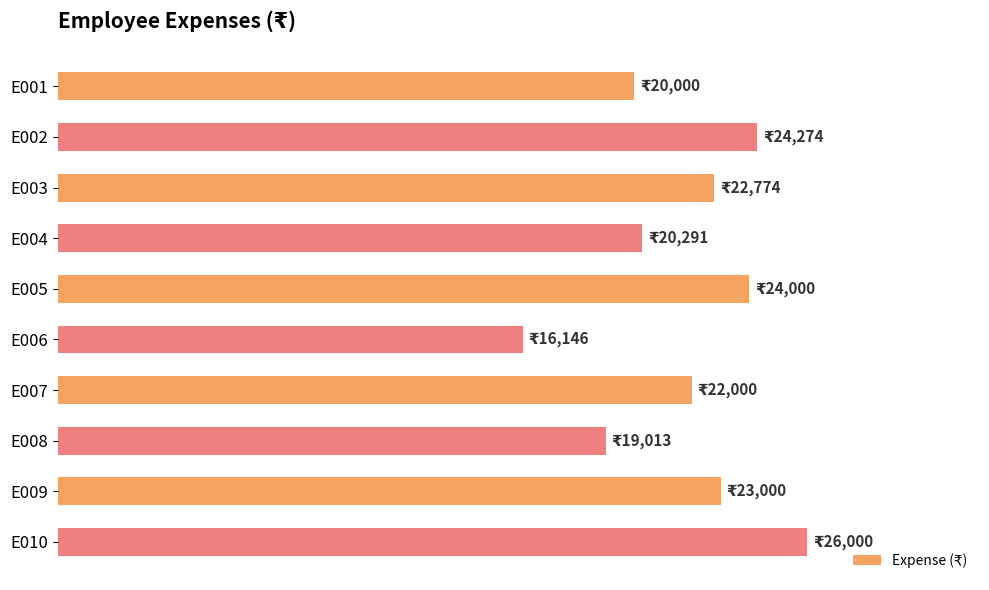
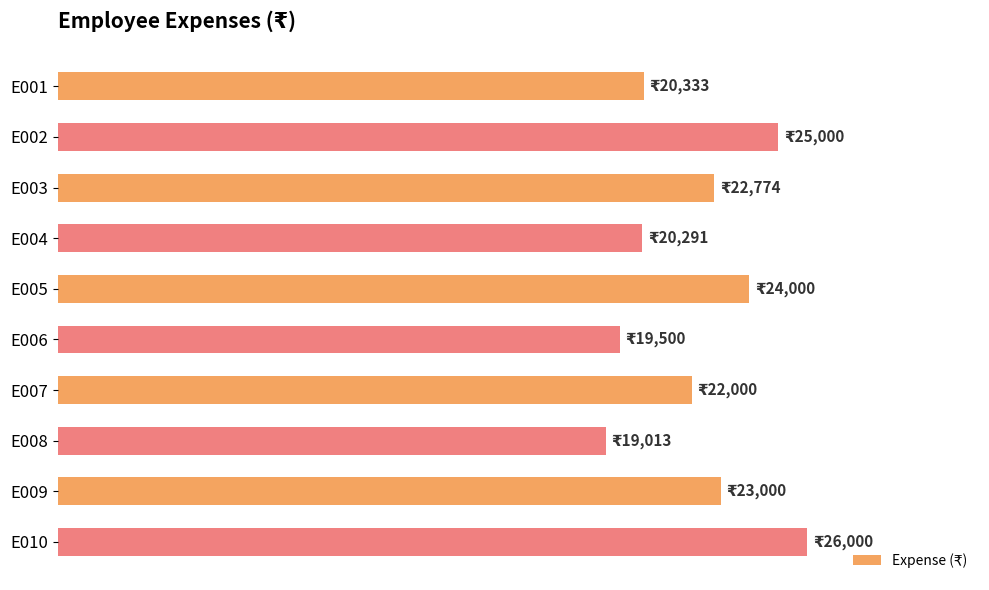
E001: 20,000 -> 20,333
E002: 24,274 -> 25,000
E006: 16,146 -> 19,500
